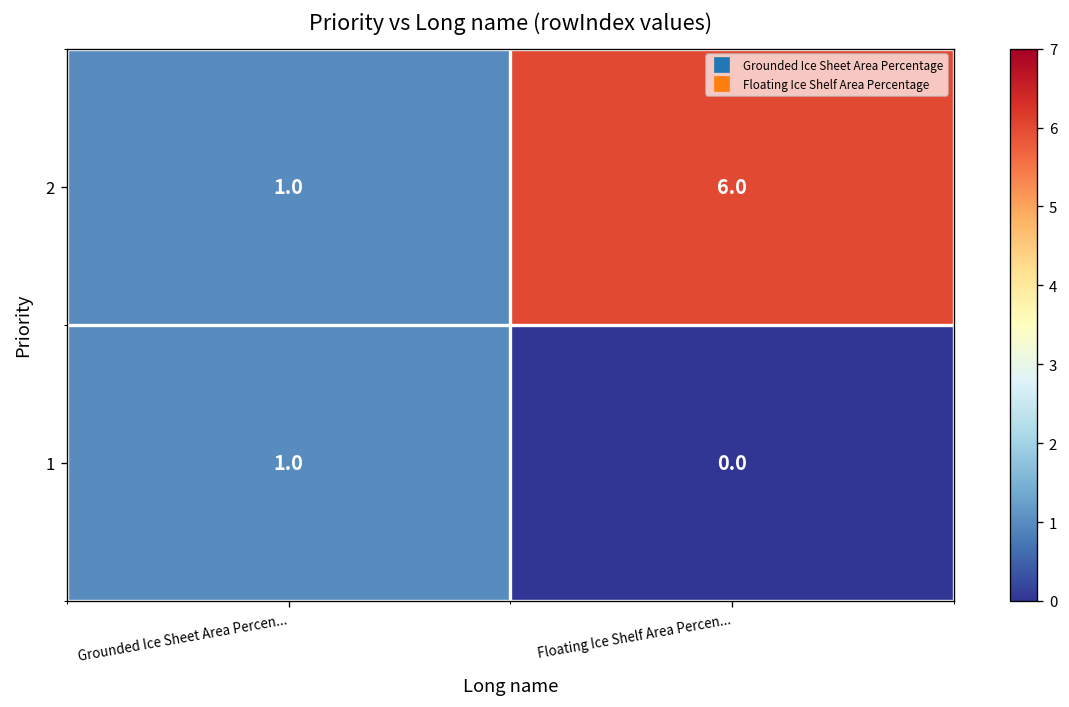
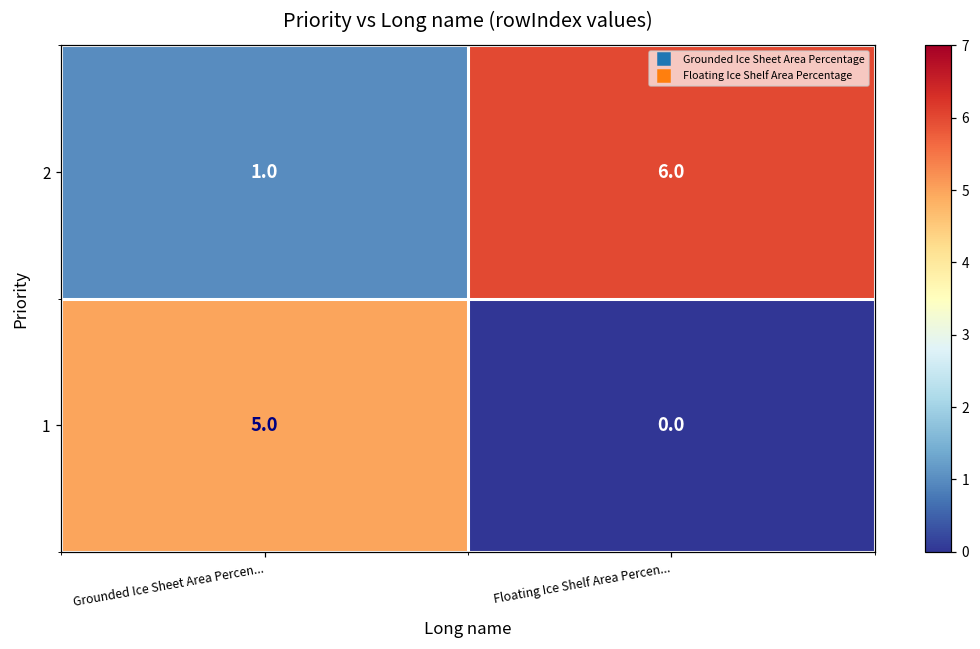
1, Grounded Ice Sheet Area Percen...: 1.0 -> 5.0
